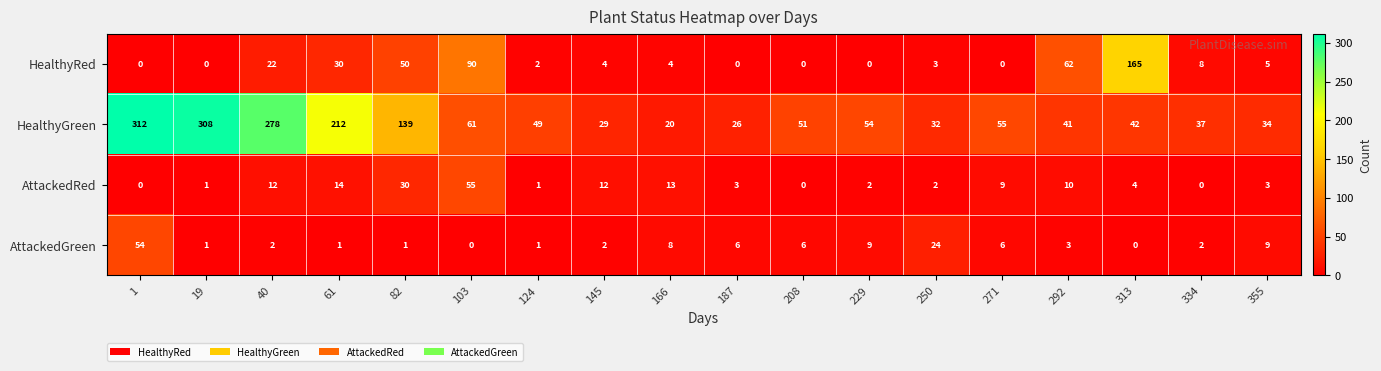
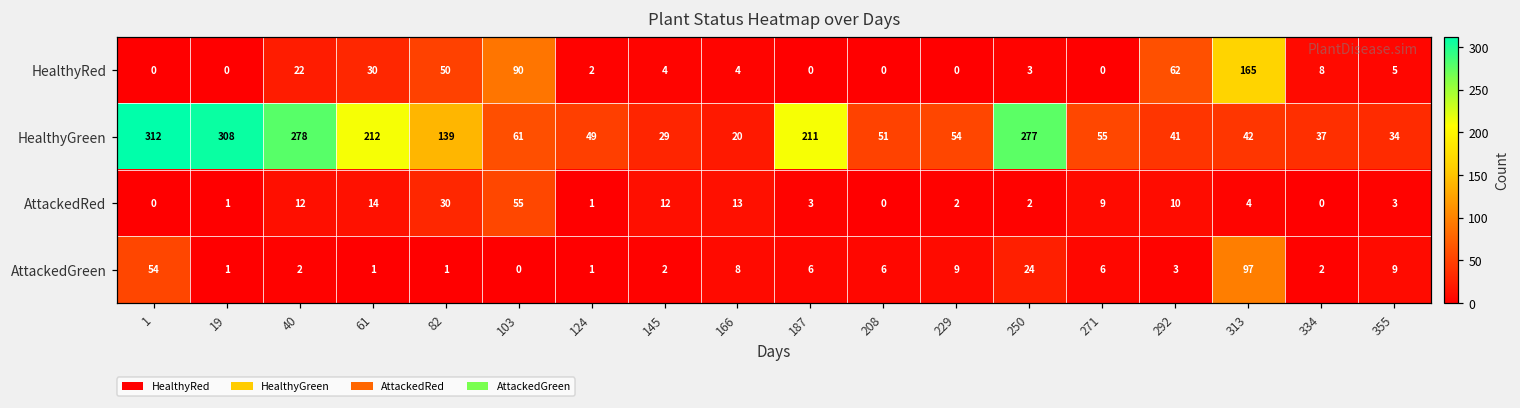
HealthyGreen, 187: 26 -> 211
HealthyGreen, 250: 32 -> 277
AttackedGreen, 313: 0 -> 97
